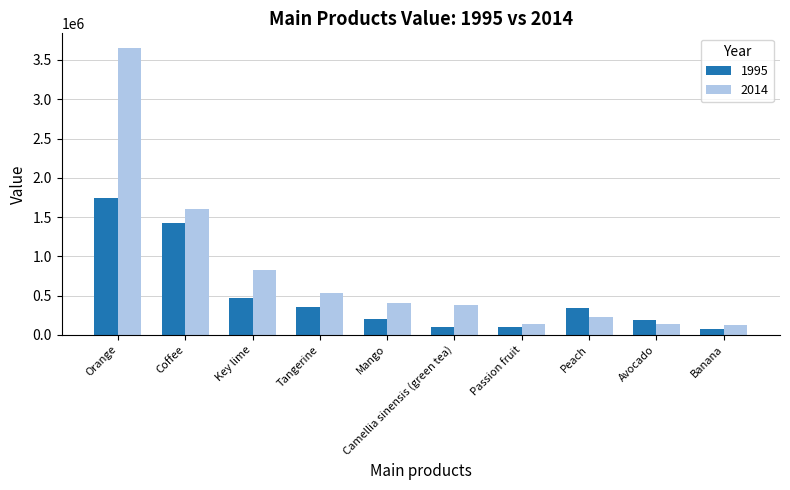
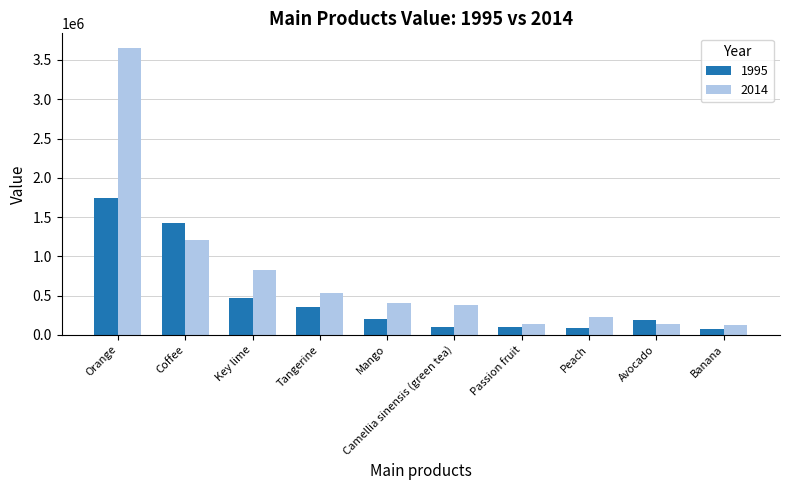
2014, Coffee: 1600000 -> 1200000
1995, Peach: 300000 -> 100000
